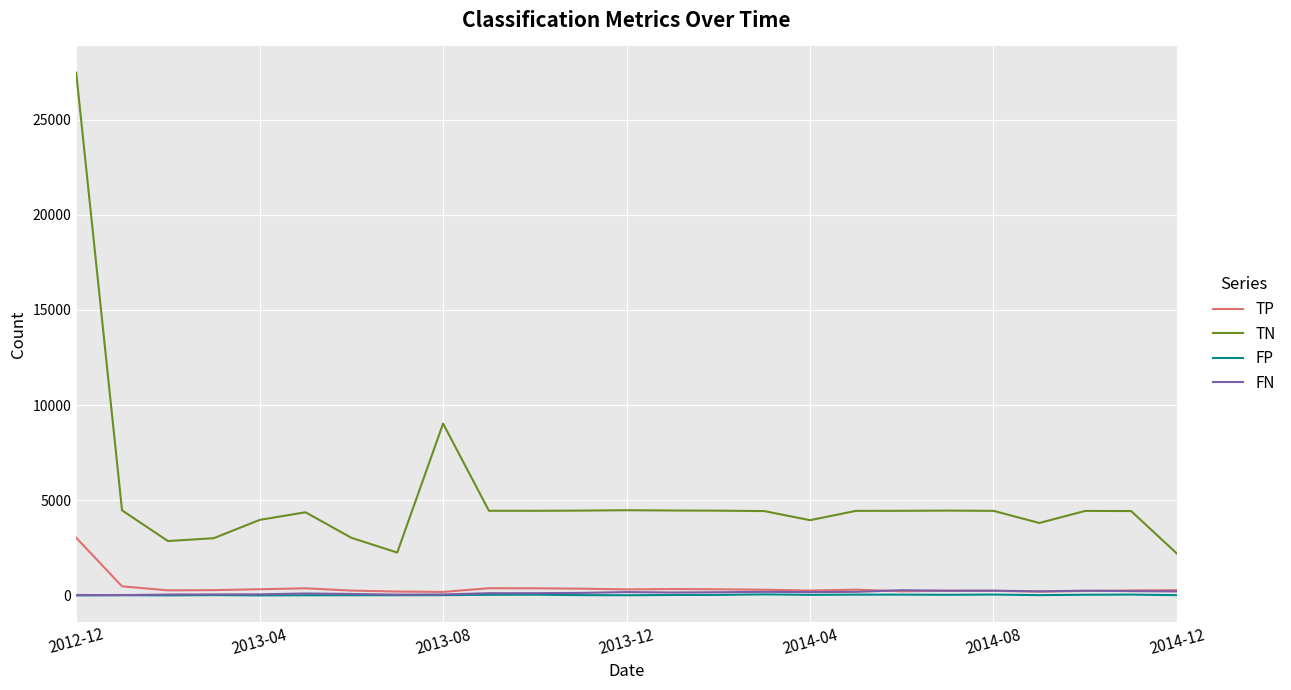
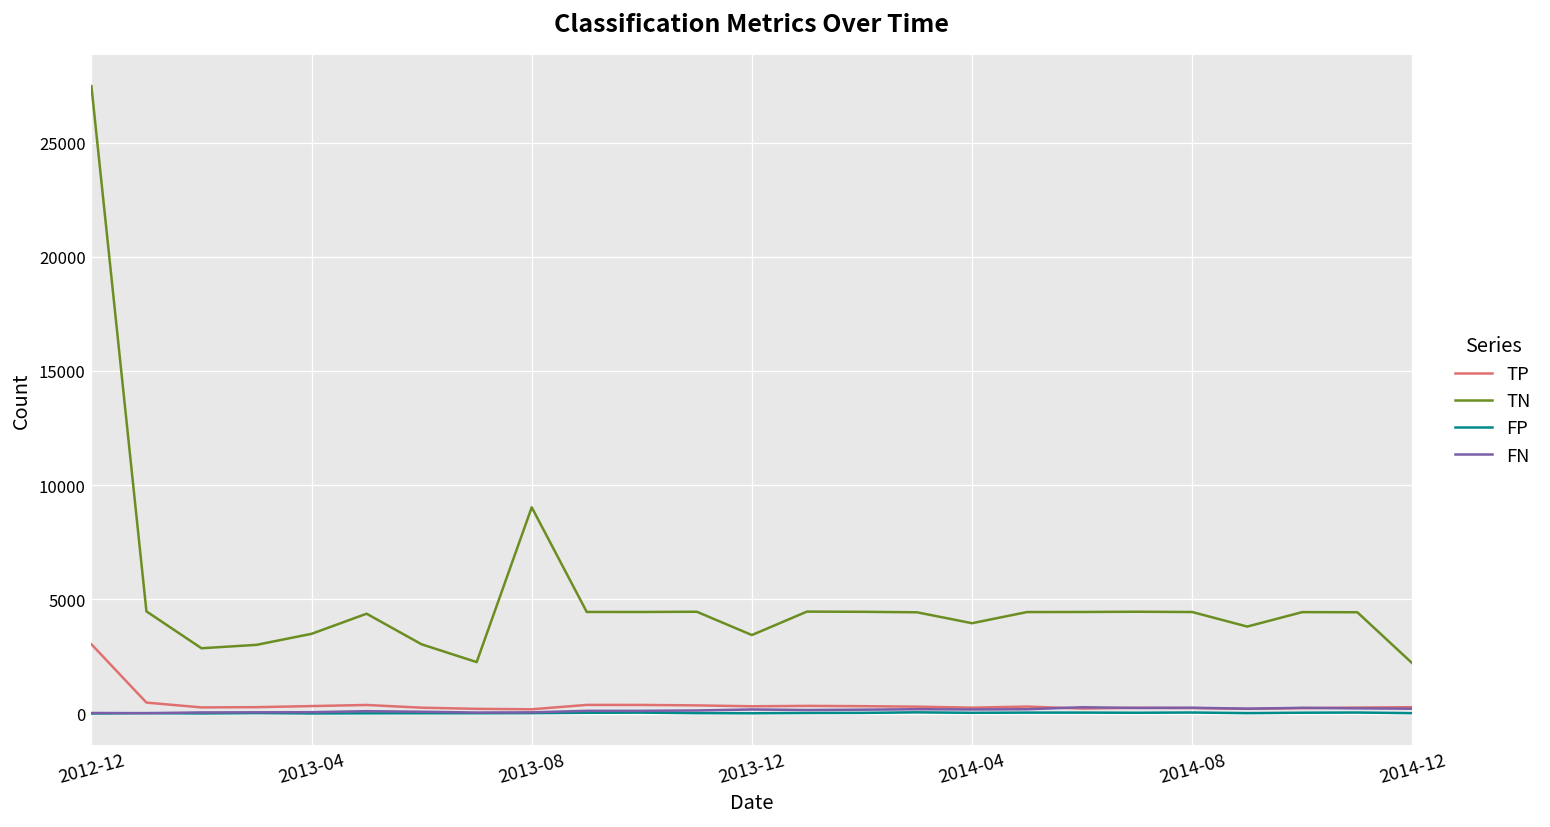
TN, 2013-04: 4000 -> 3500
TN, 2013-12: 4500 -> 3400
